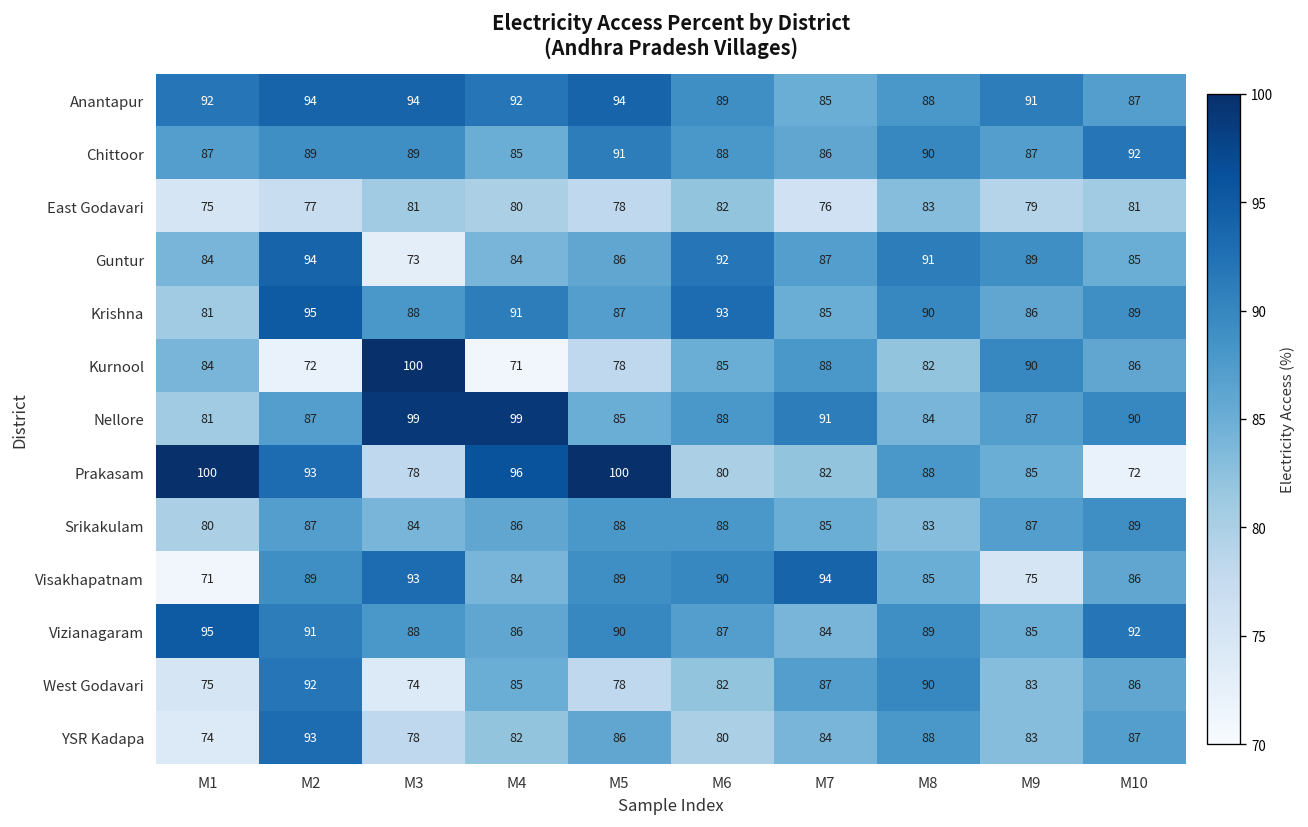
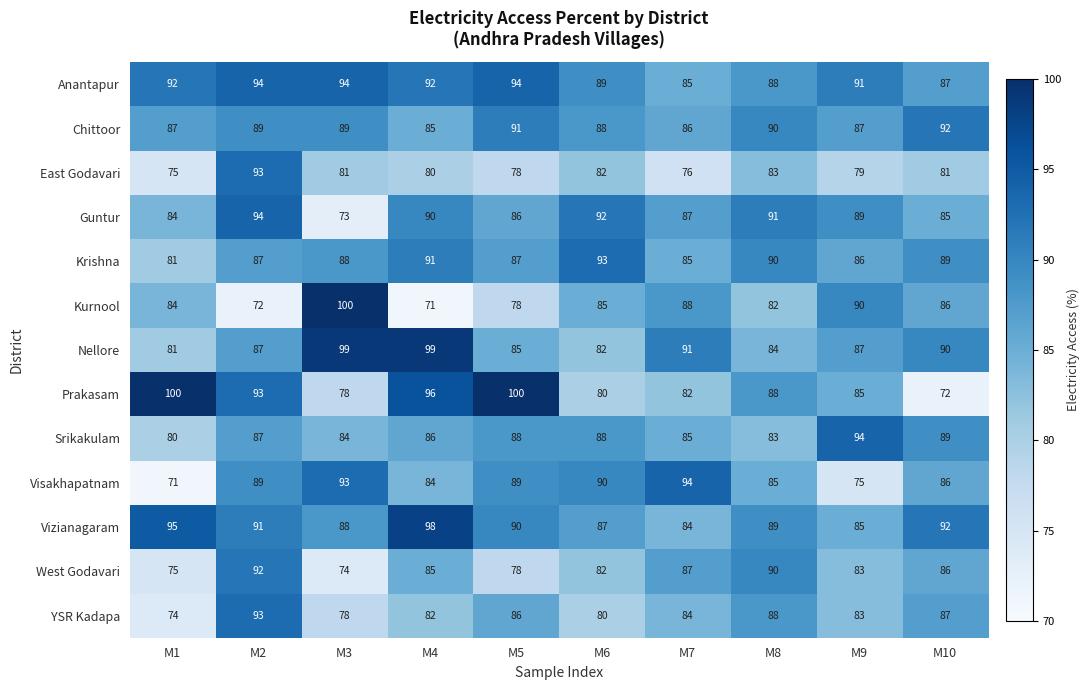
East Godavari, M2: 77 -> 93
Guntur, M4: 84 -> 90
Krishna, M2: 95 -> 87
Nellore, M6: 88 -> 82
Srikakulam, M9: 87 -> 94
Vizianagaram, M4: 86 -> 98
